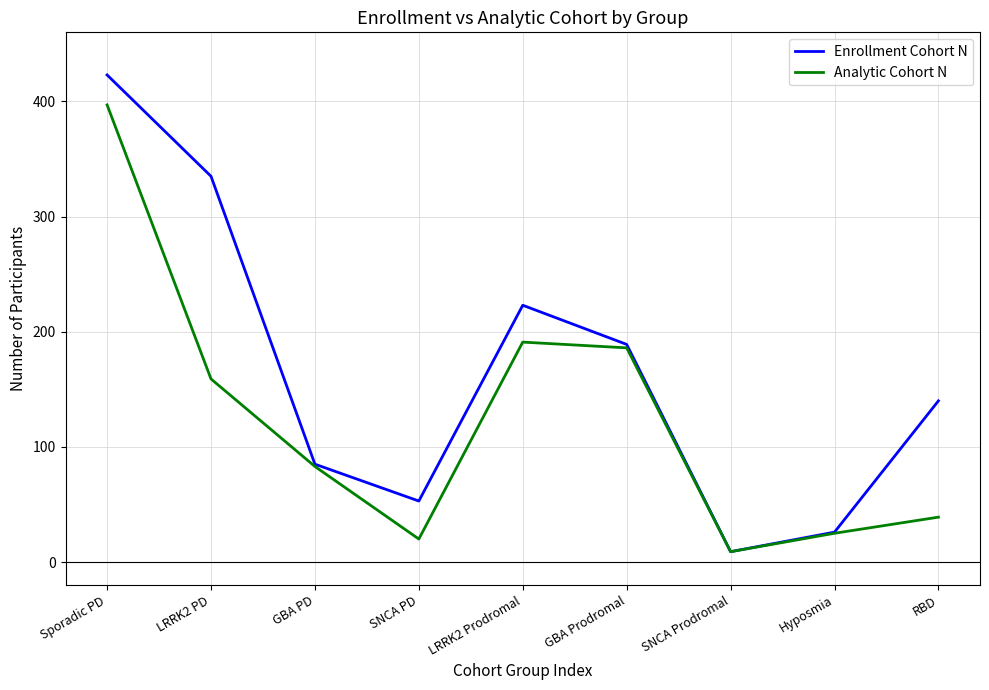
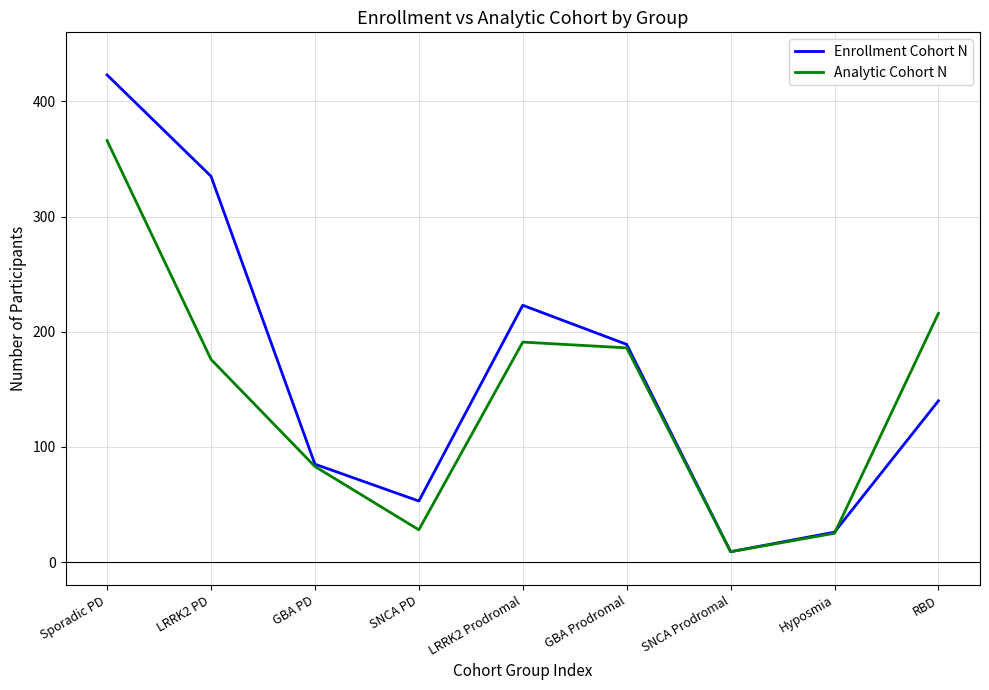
Analytic Cohort N, Sporadic PD: 397 -> 366
Analytic Cohort N, LRRK2 PD: 159 -> 176
Analytic Cohort N, SNCA PD: 20 -> 28
Analytic Cohort N, RBD: 39 -> 216
